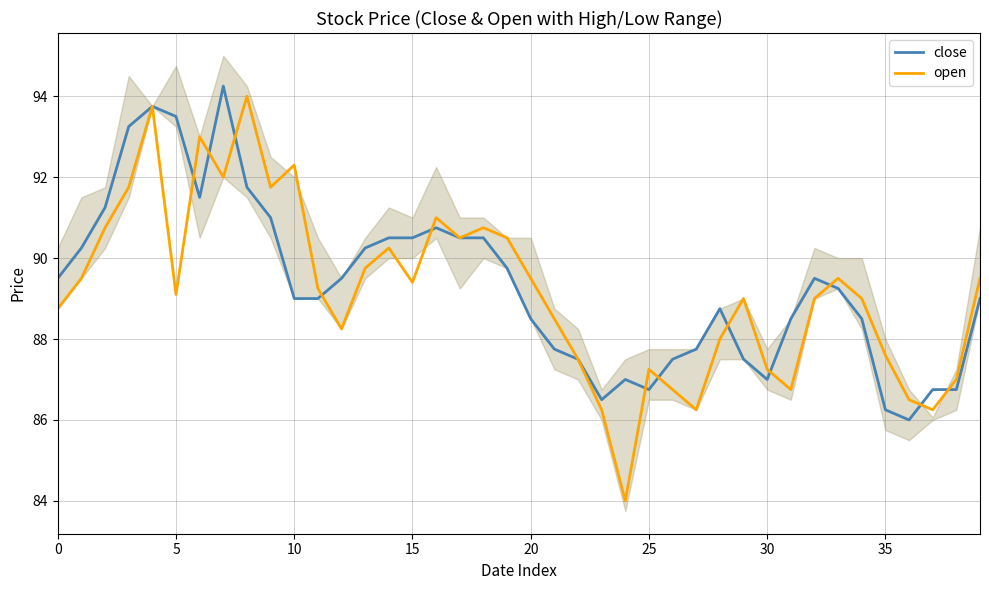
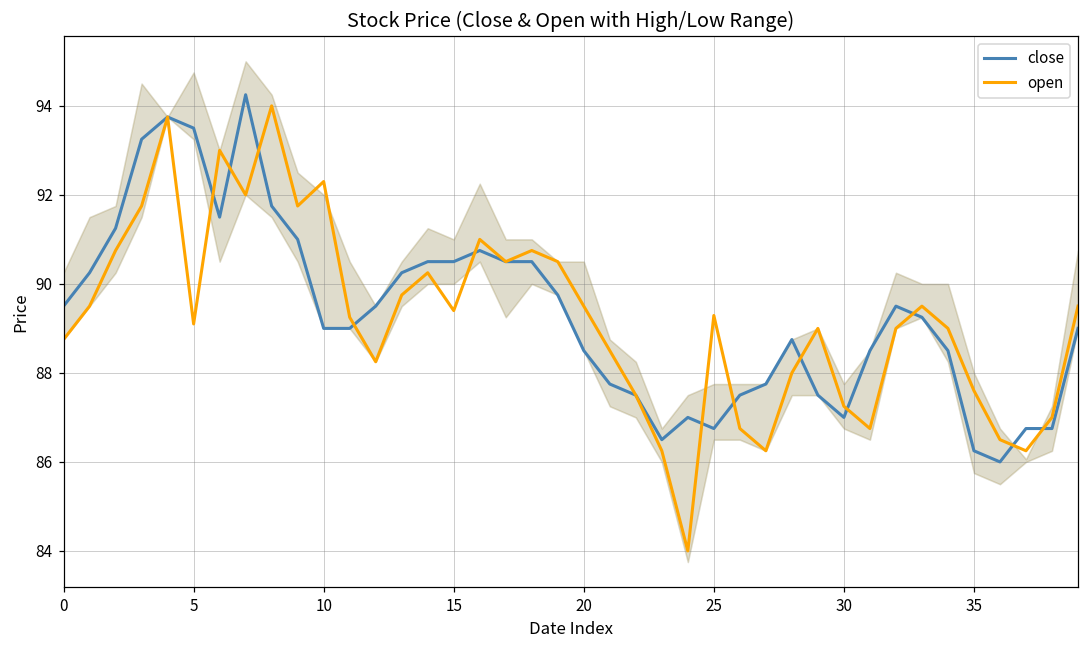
open, 25: 87.3 -> 89.3
